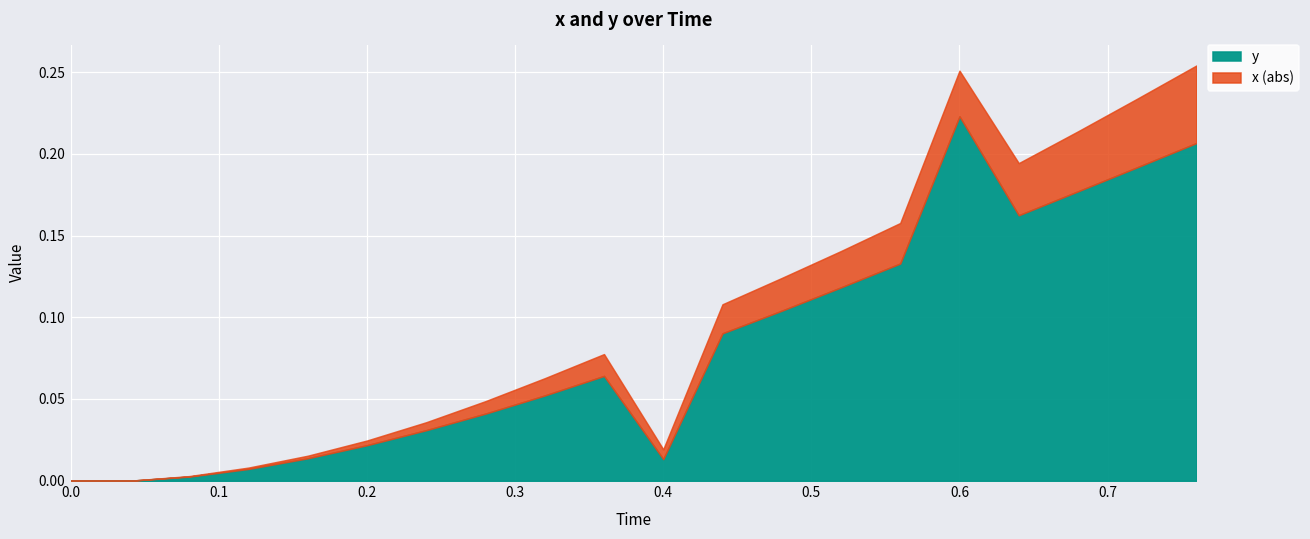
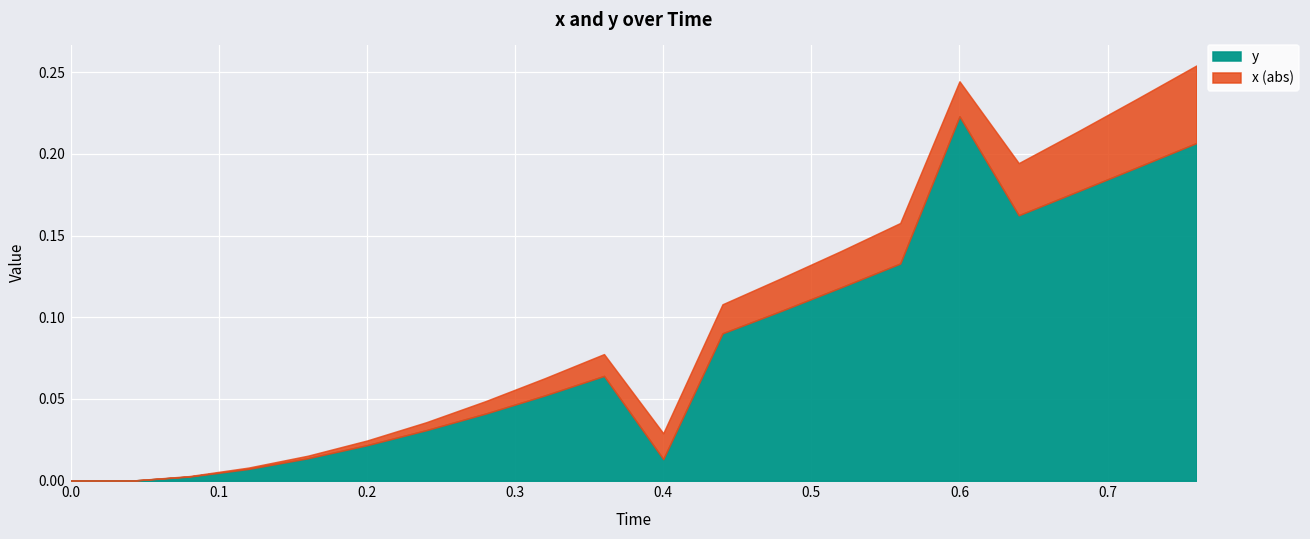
x (abs), 0.4: 0.006 -> 0.016
x (abs), 0.6: 0.028 -> 0.021
